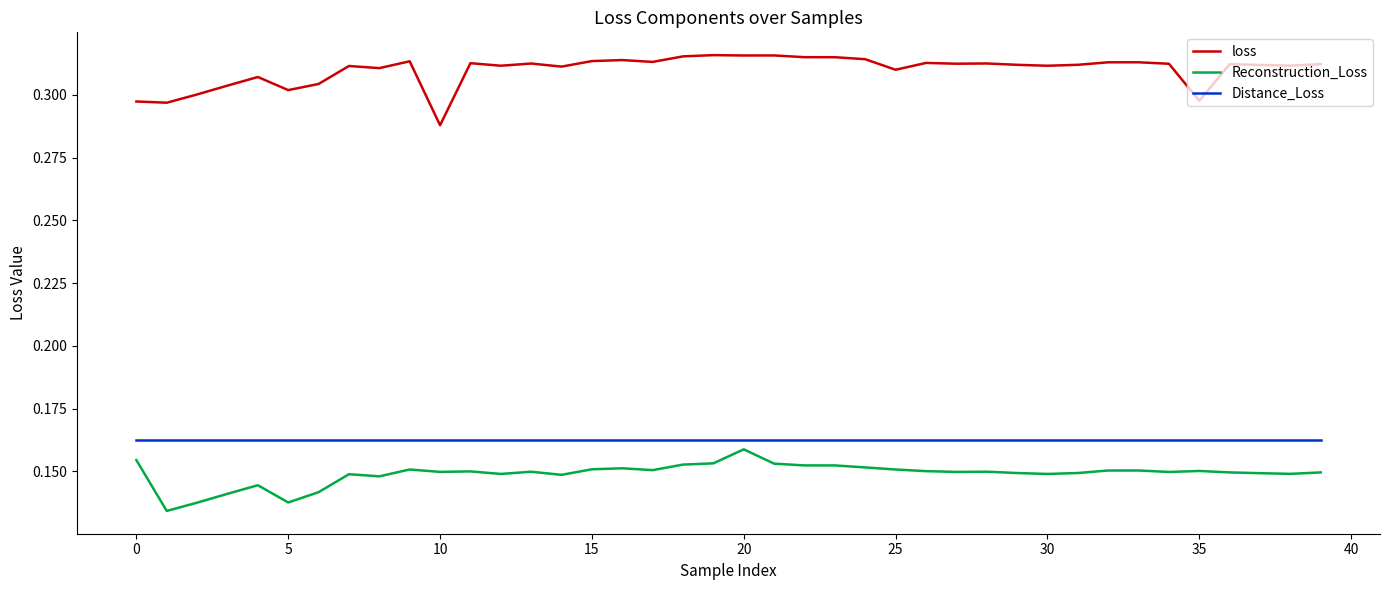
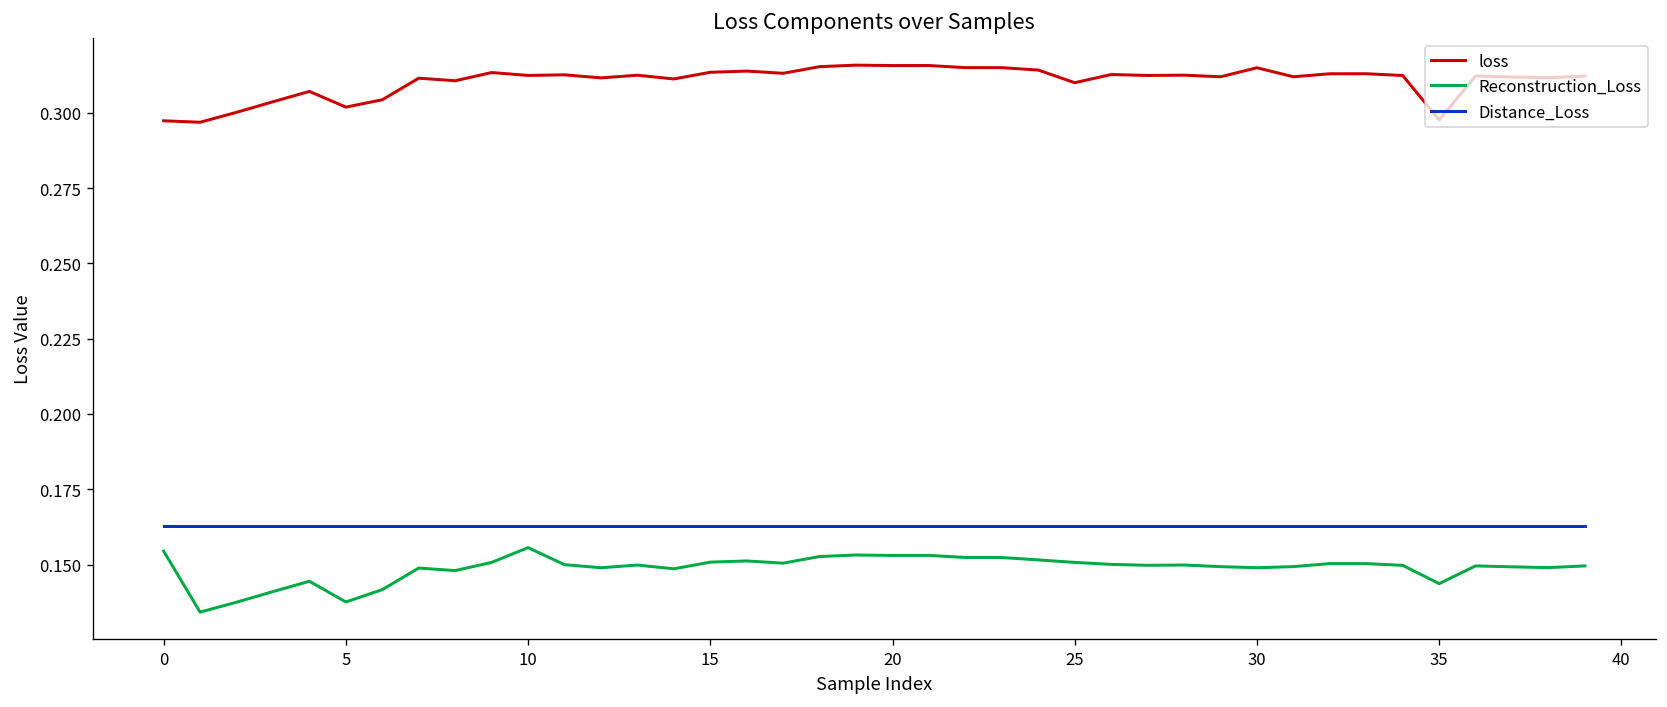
loss, 10: 0.288 -> 0.312
Reconstruction_Loss, 10: 0.150 -> 0.156
Reconstruction_Loss, 20: 0.159 -> 0.153
loss, 30: 0.312 -> 0.315
Reconstruction_Loss, 35: 0.150 -> 0.144
